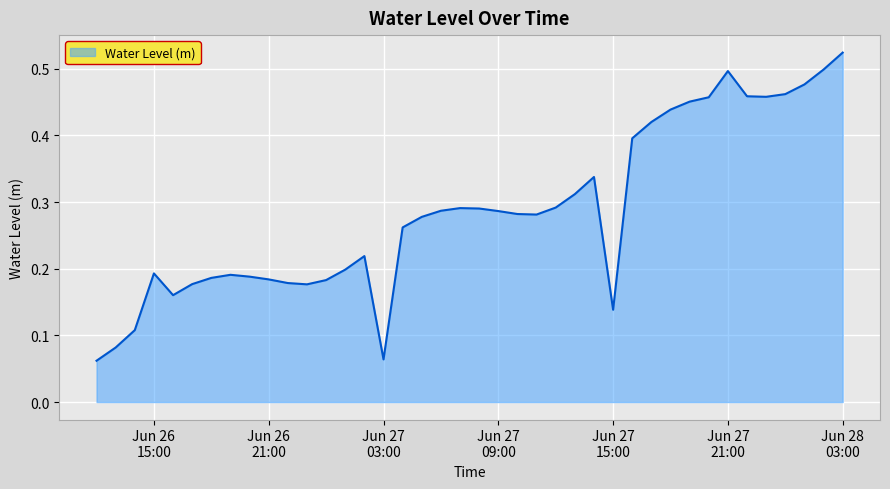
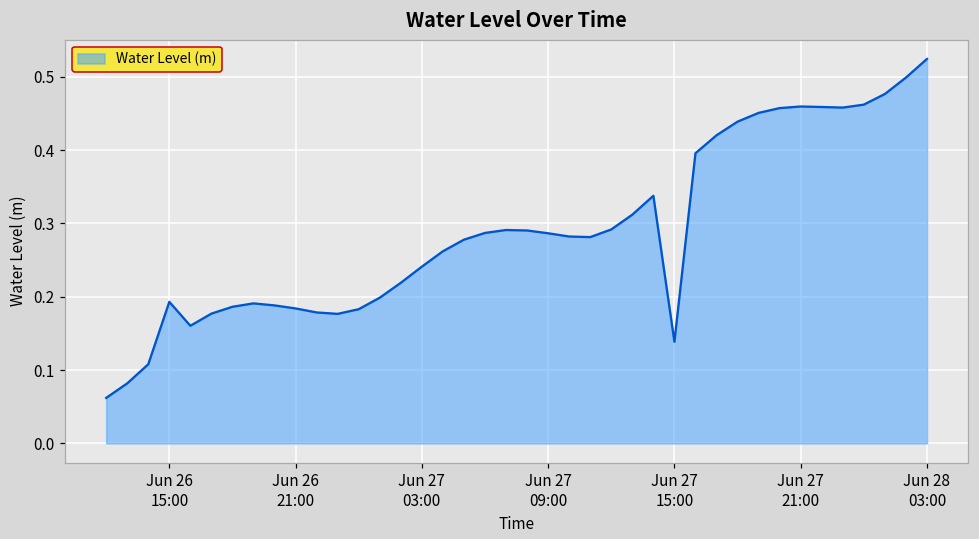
Jun 27 03:00: 0.06 -> 0.24
Jun 27 21:00: 0.50 -> 0.46
